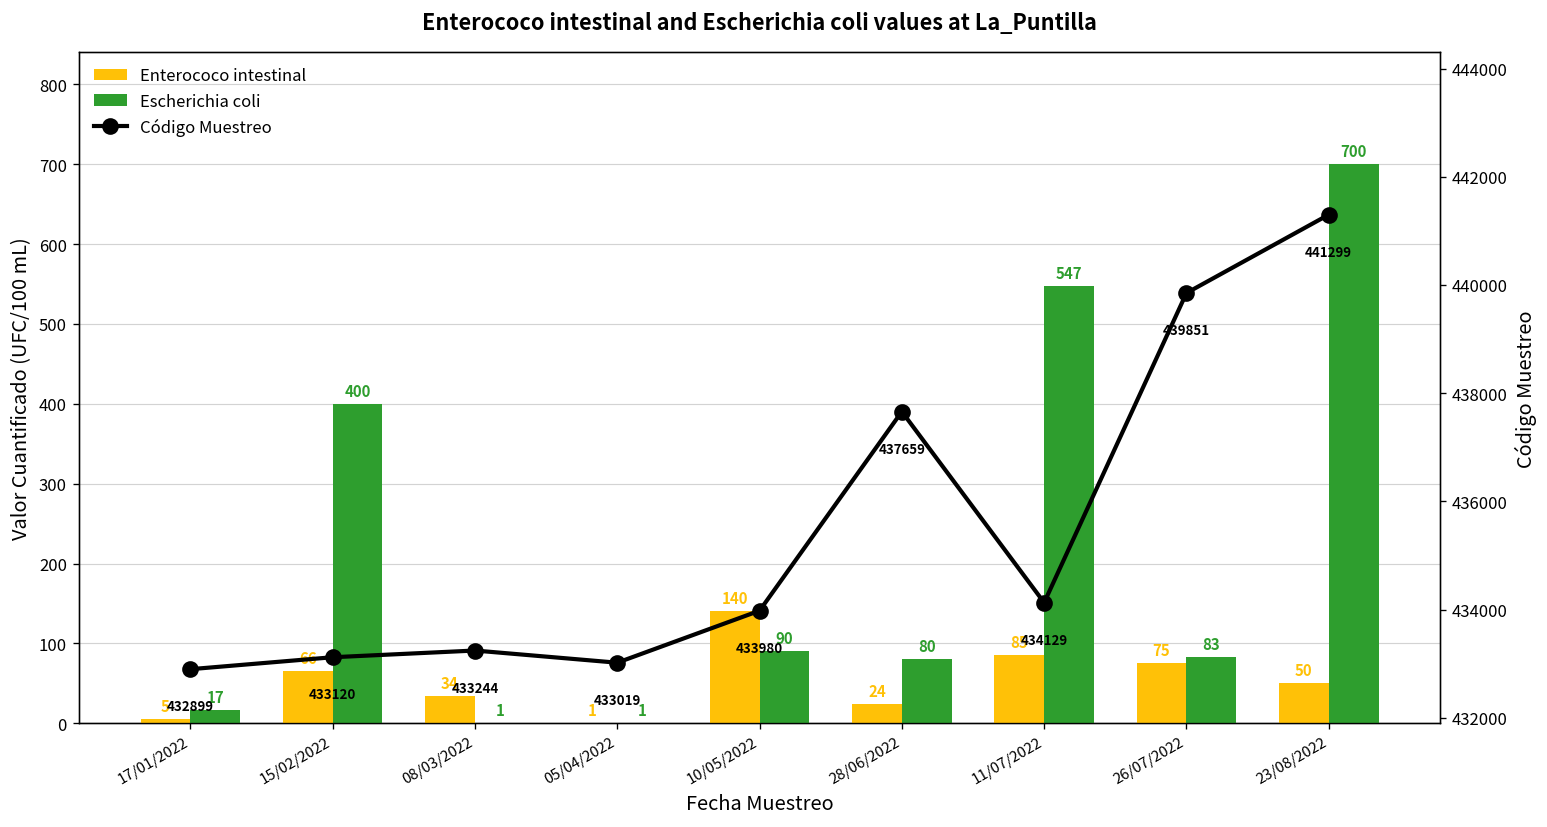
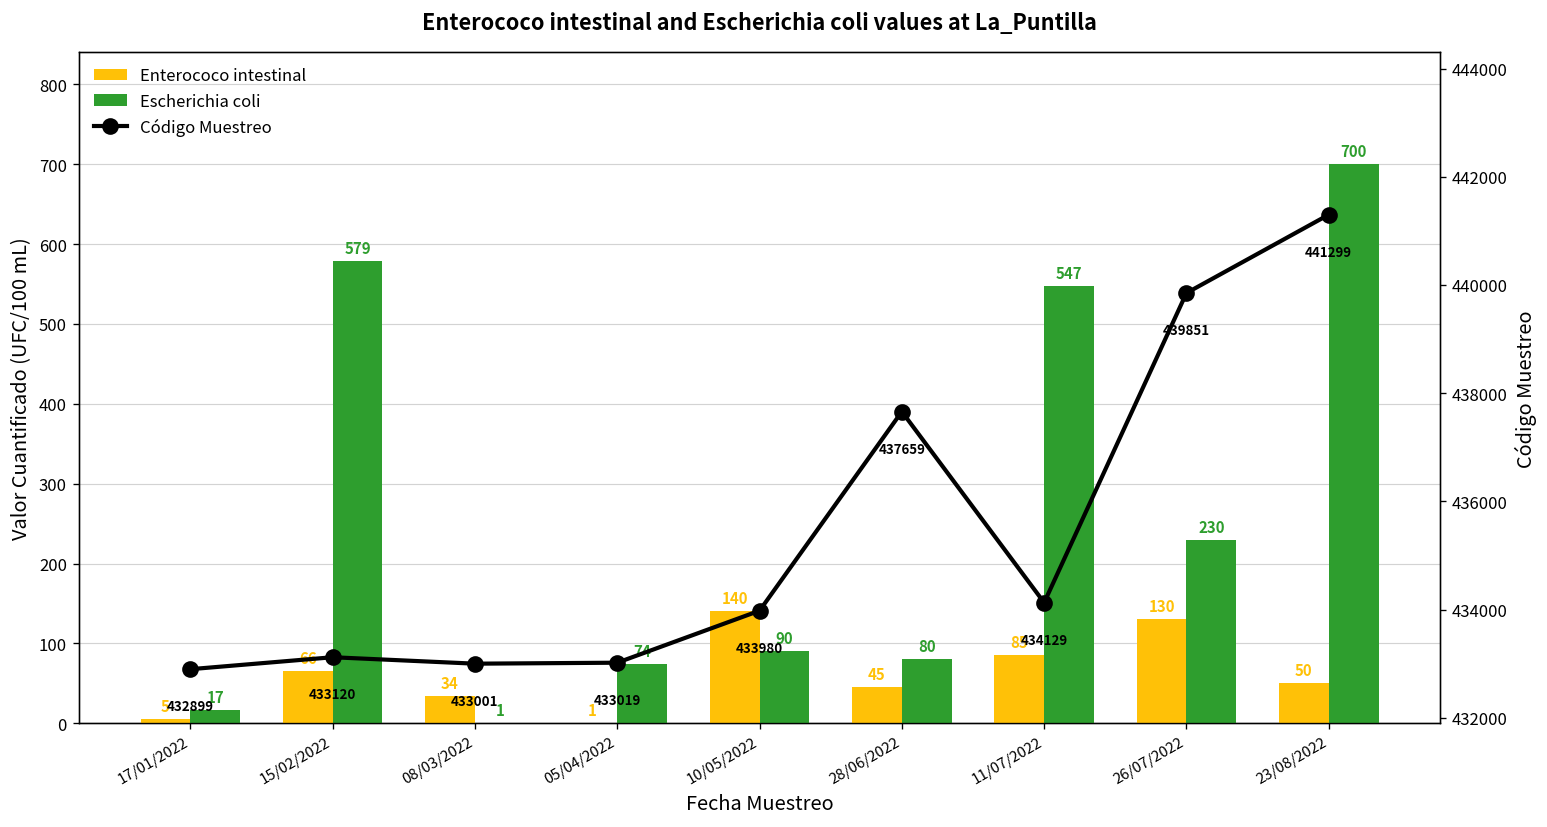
Escherichia coli, 15/02/2022: 400 -> 579
Escherichia coli, 05/04/2022: 1 -> 74
Enterococo intestinal, 28/06/2022: 24 -> 45
Enterococo intestinal, 26/07/2022: 75 -> 130
Escherichia coli, 26/07/2022: 83 -> 230
Código Muestreo, 08/03/2022: 433244 -> 433001
